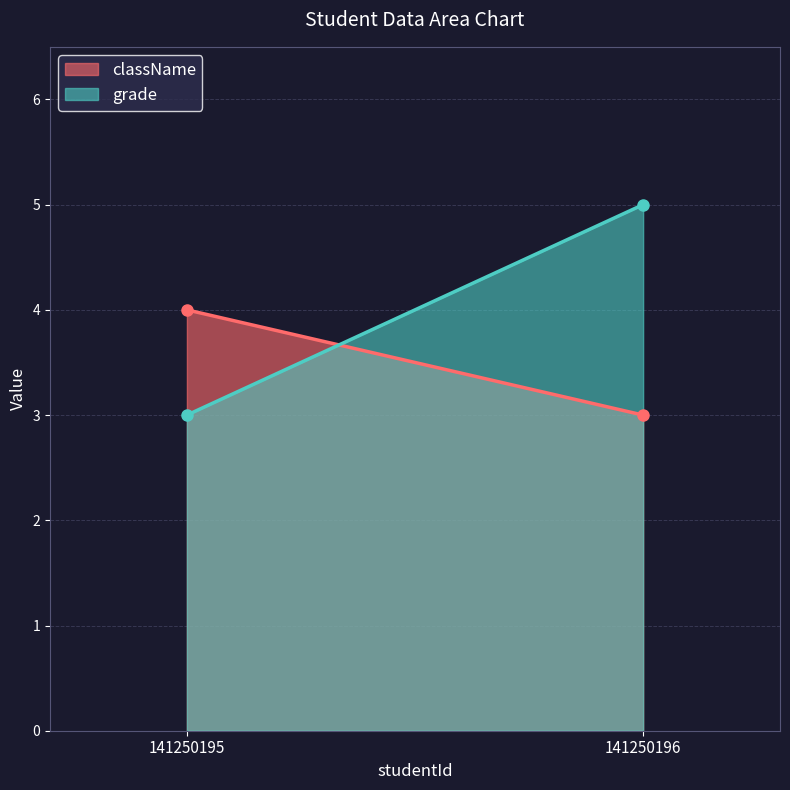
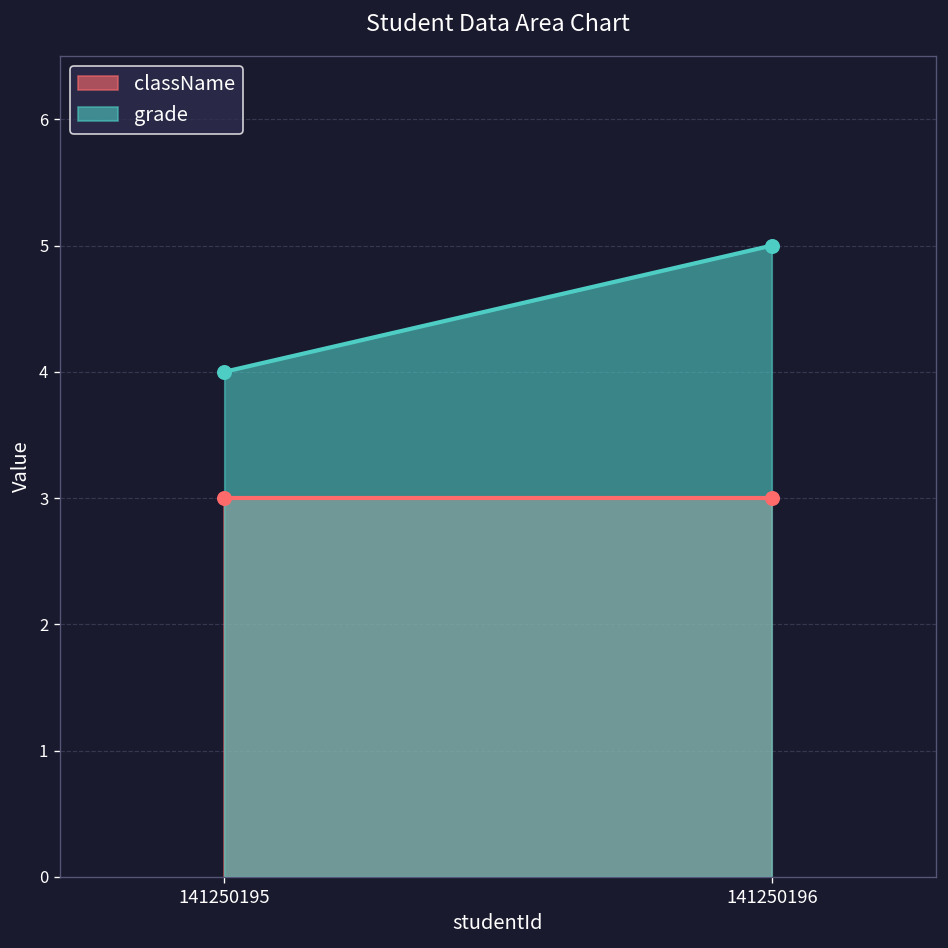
className, 141250195: 4 -> 3
grade, 141250195: 3 -> 4
